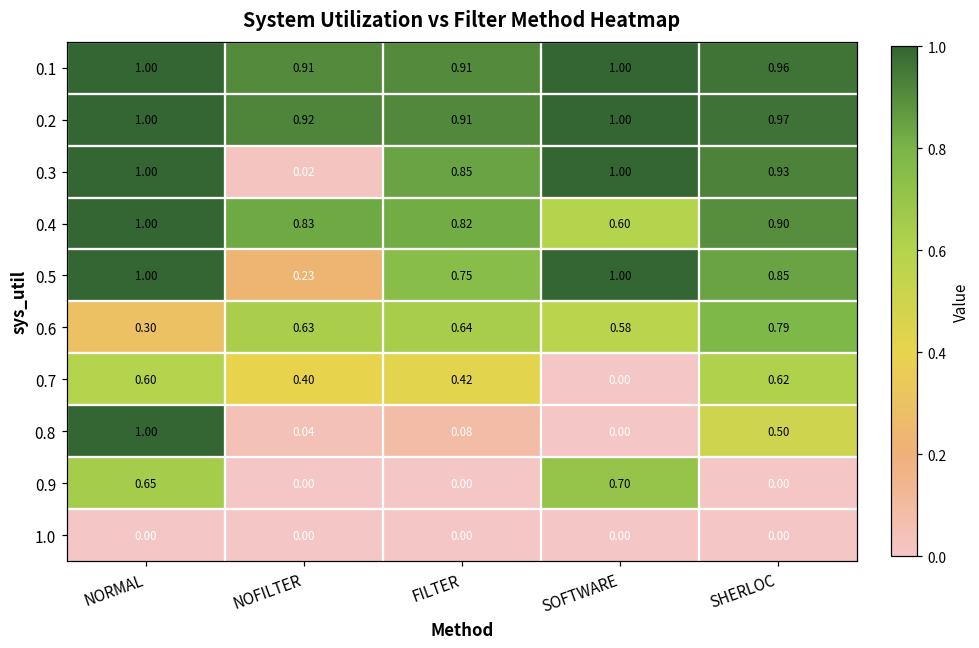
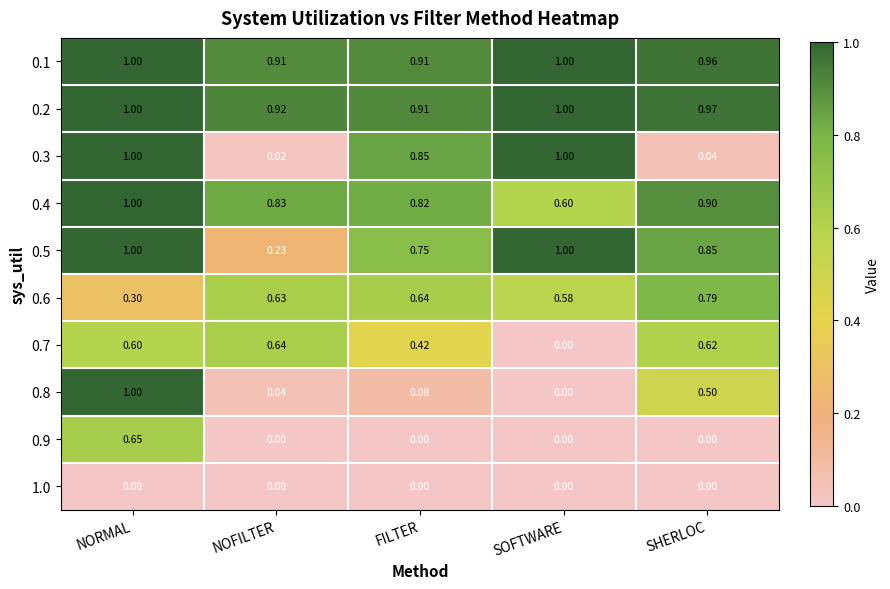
0.3, SHERLOC: 0.93 -> 0.04
0.7, NOFILTER: 0.40 -> 0.64
0.9, SOFTWARE: 0.70 -> 0.00
